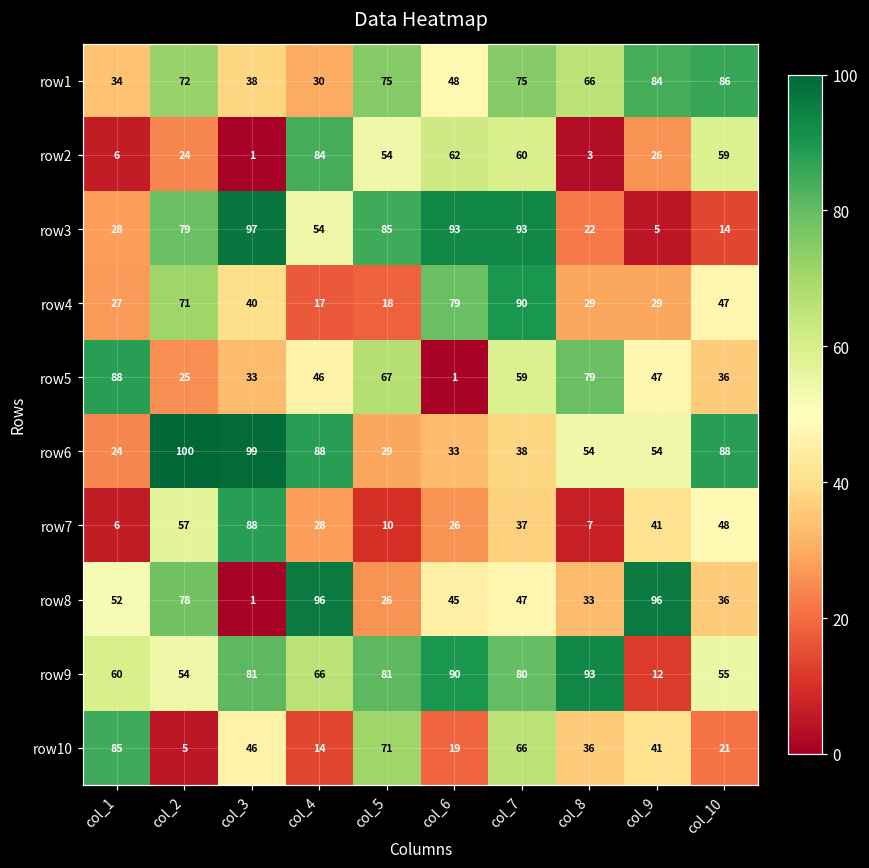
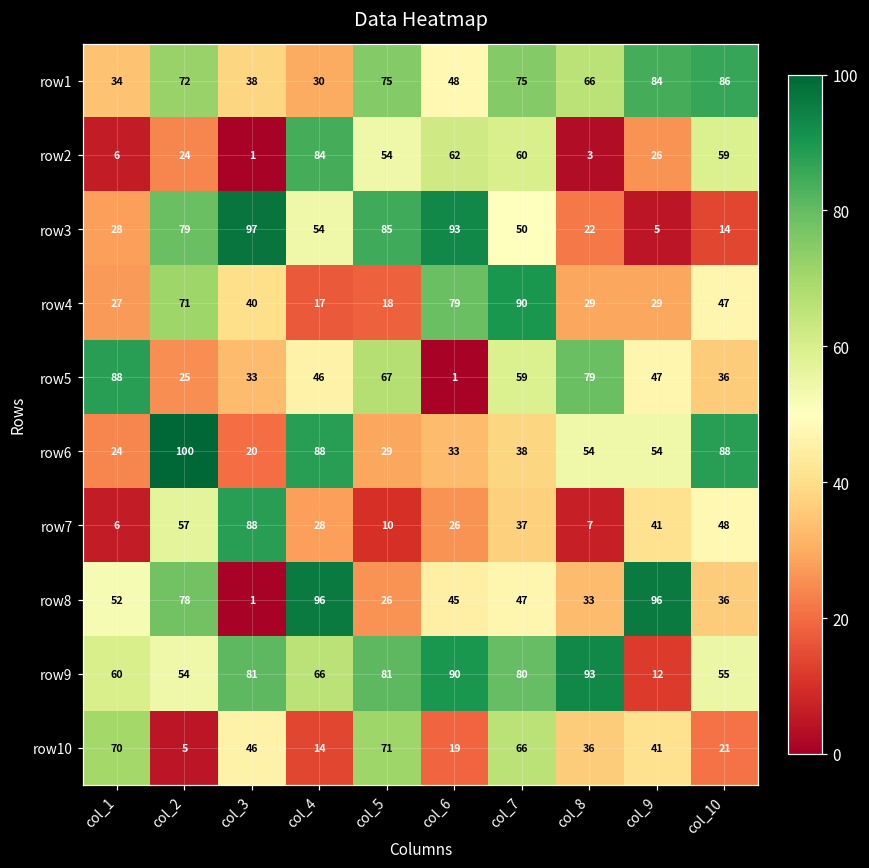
row3, col_7: 93 -> 50
row6, col_3: 99 -> 20
row10, col_1: 85 -> 70
